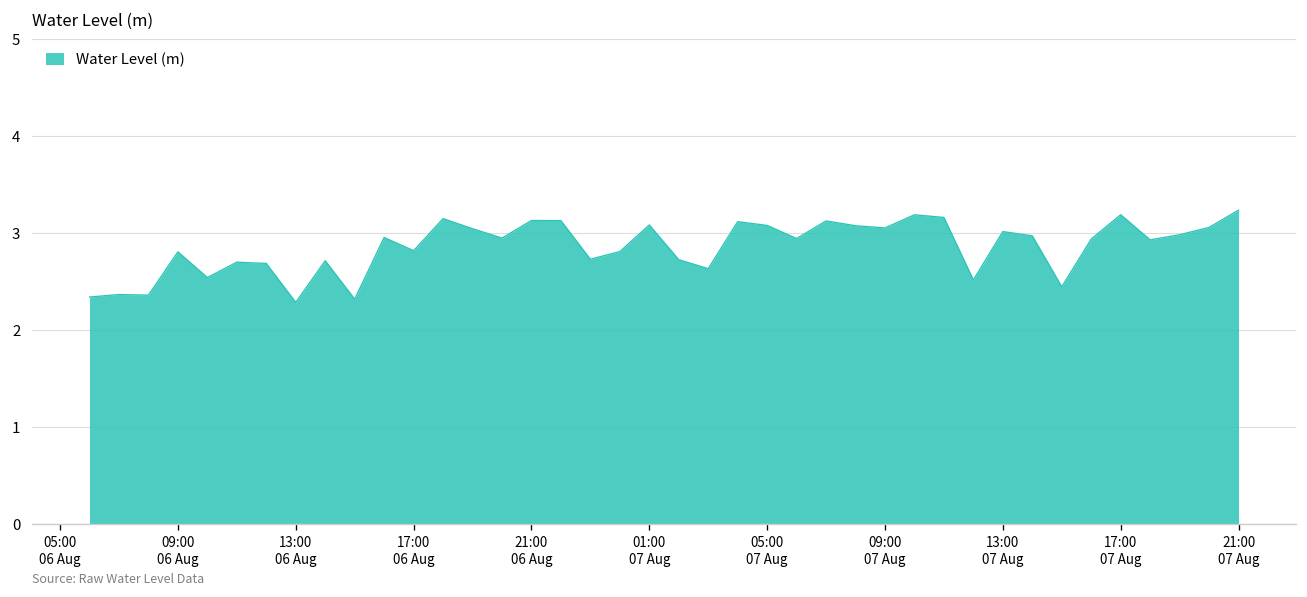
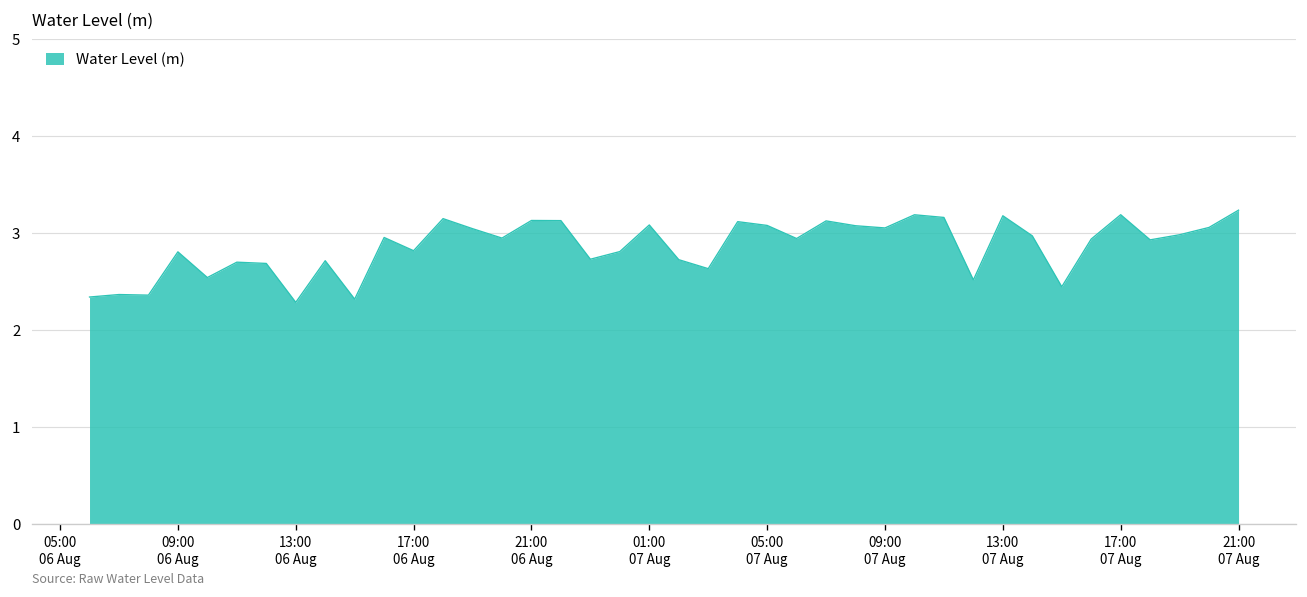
13:00 07 Aug: 3.0 -> 3.2
